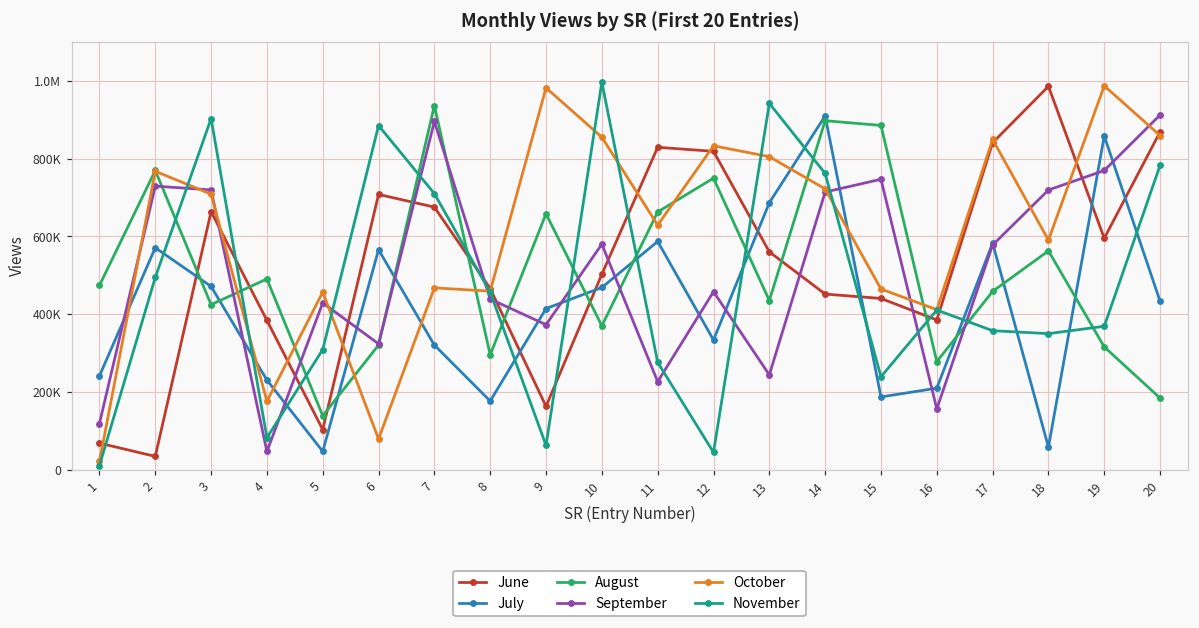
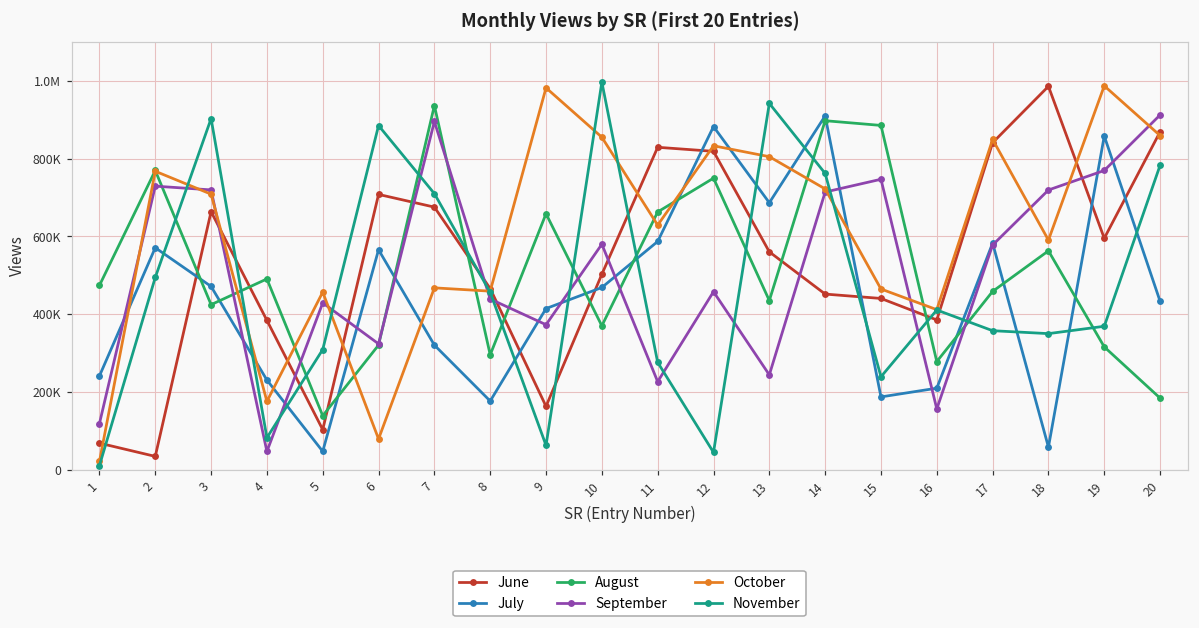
July, 12: 330000 -> 880000
